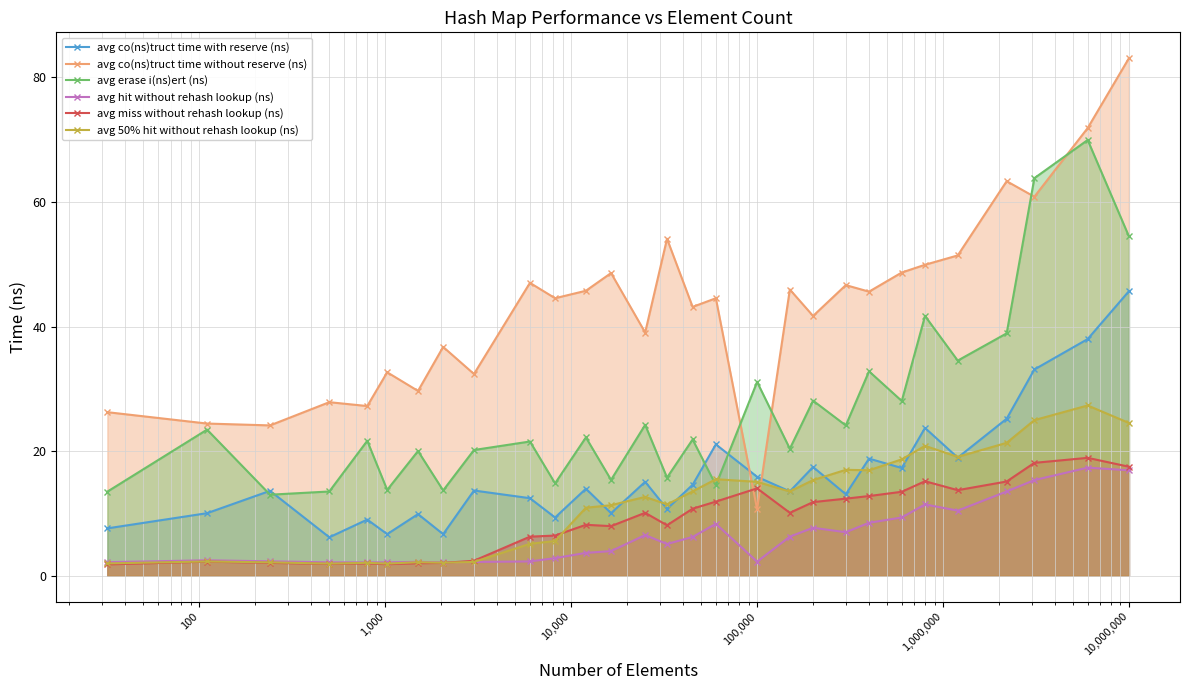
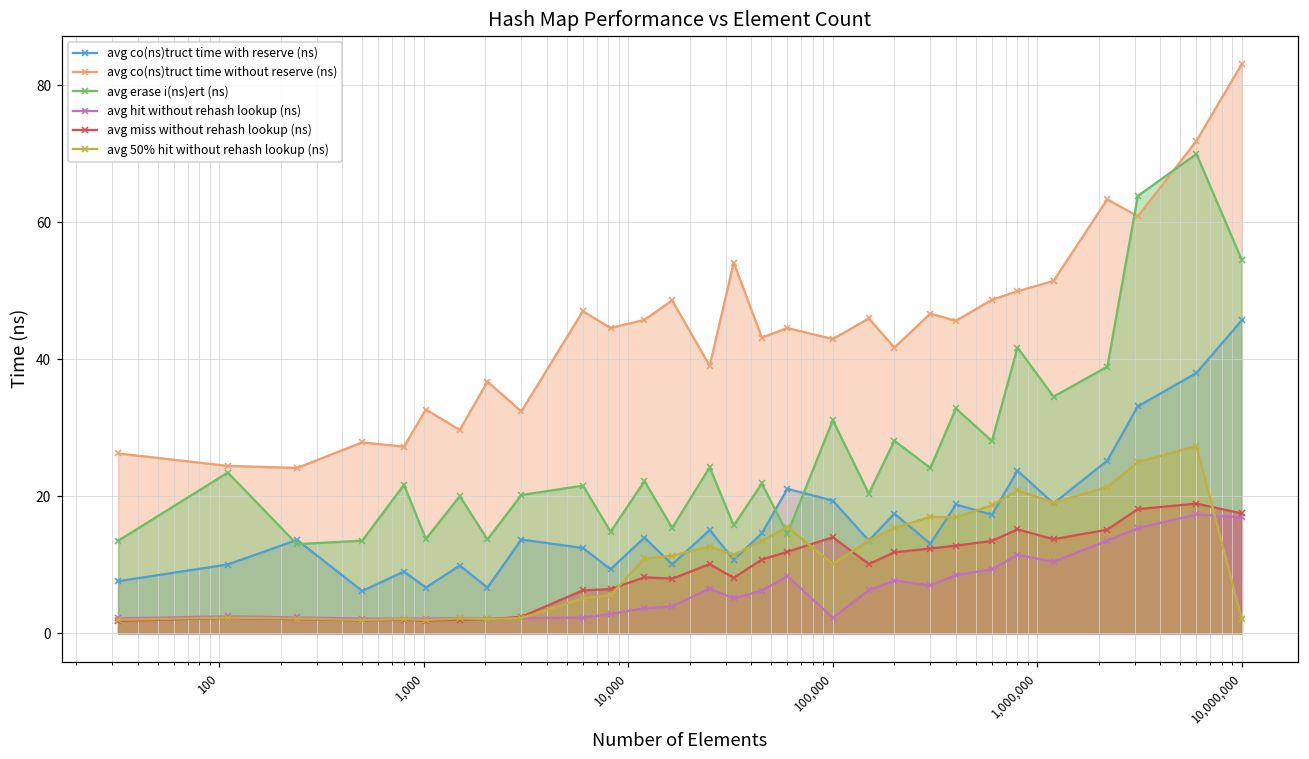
avg co(ns)truct time with reserve (ns), 100,000: 16 -> 19
avg co(ns)truct time without reserve (ns), 100,000: 11 -> 43
avg 50% hit without rehash lookup (ns), 100,000: 15 -> 10
avg 50% hit without rehash lookup (ns), 10,000,000: 25 -> 2
